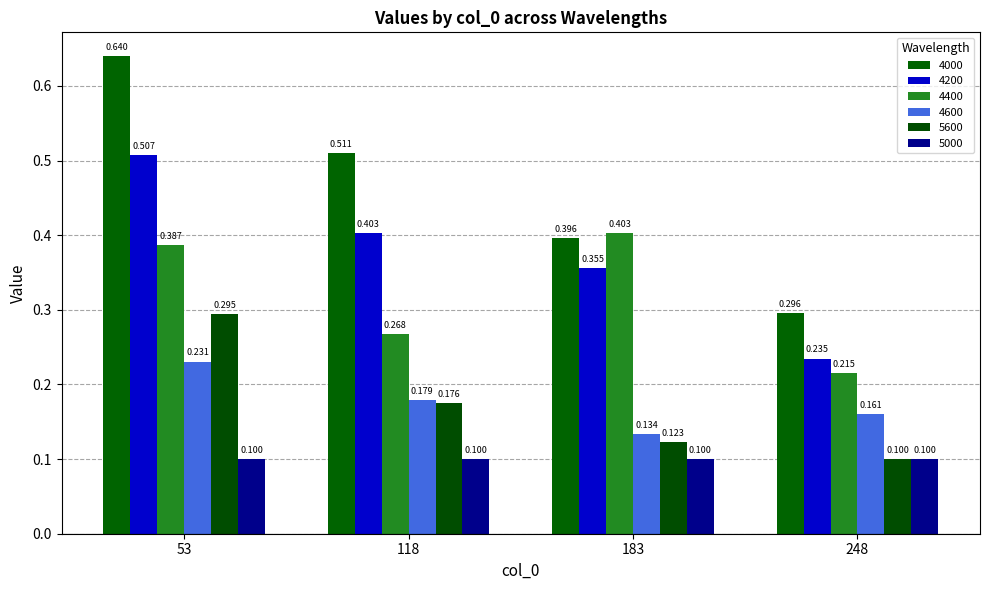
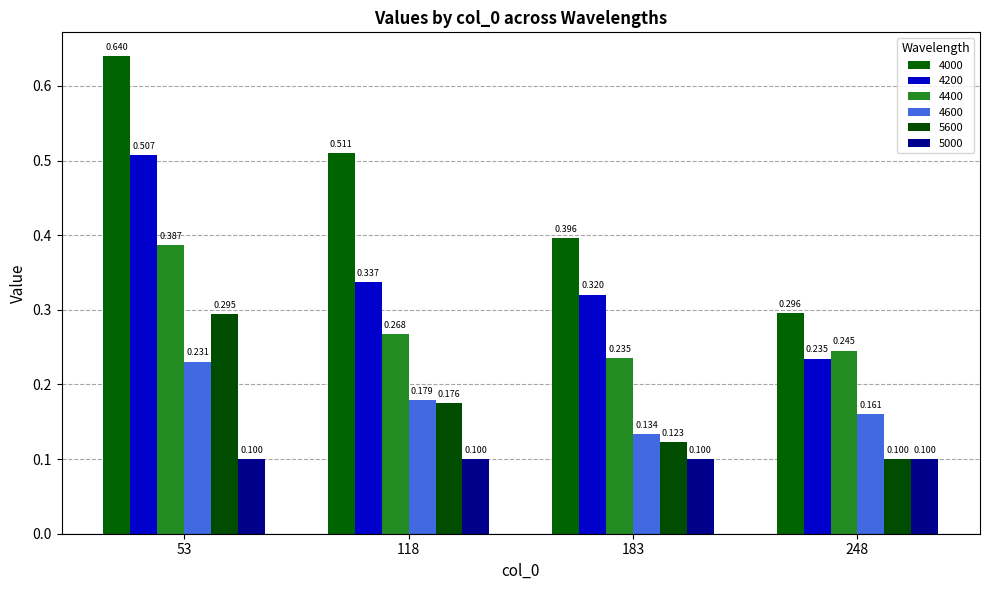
4200, 118: 0.403 -> 0.337
4200, 183: 0.355 -> 0.320
4400, 183: 0.403 -> 0.235
4400, 248: 0.215 -> 0.245
